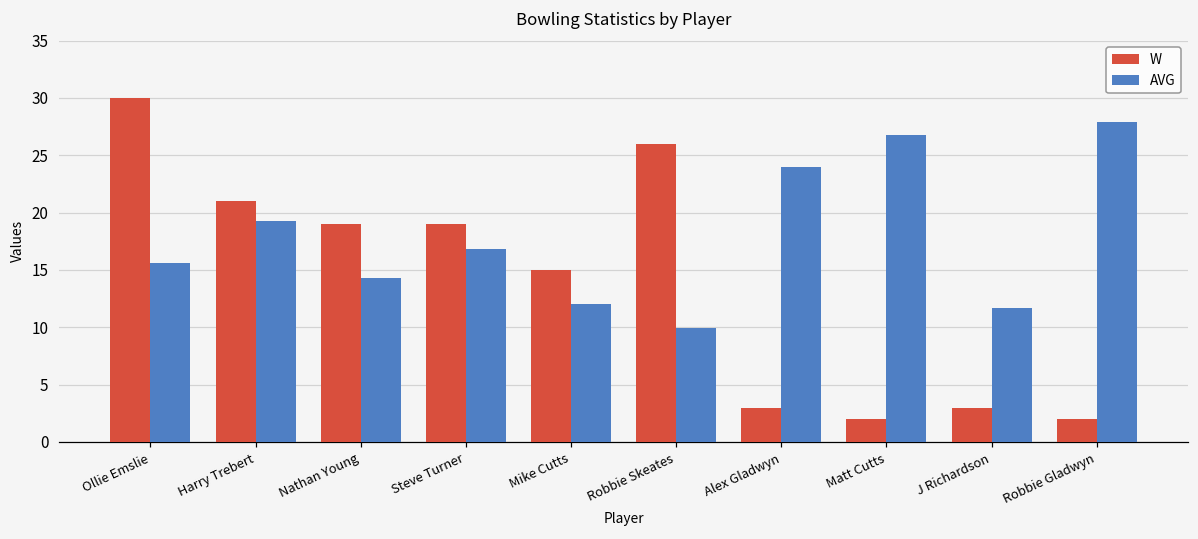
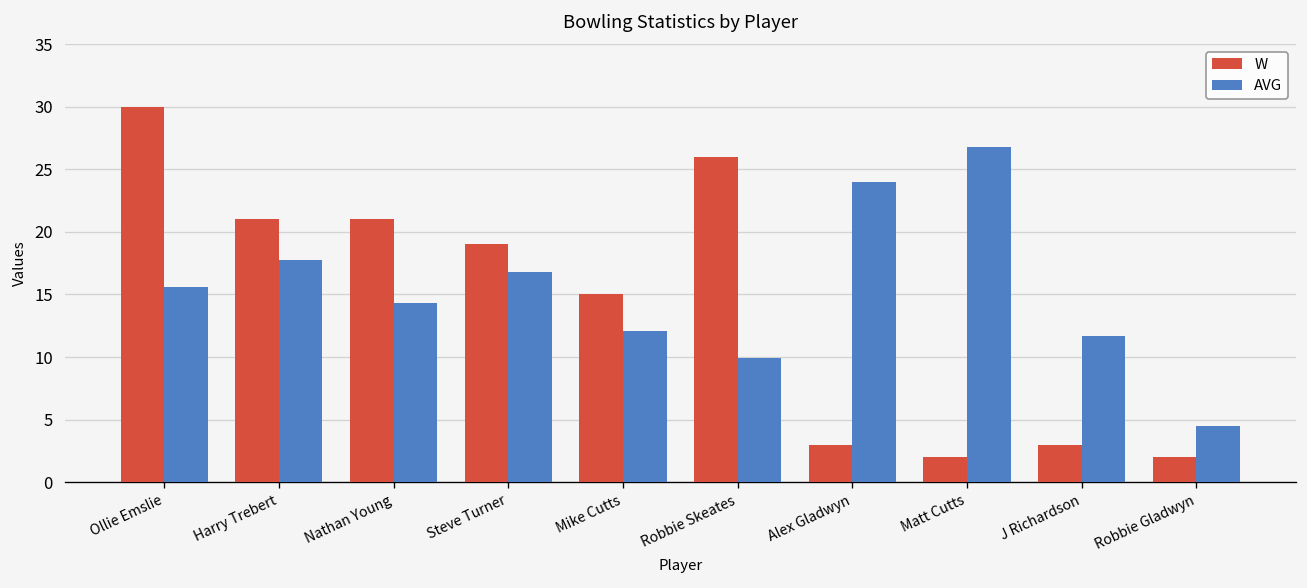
AVG, Harry Trebert: 19.3 -> 17.7
W, Nathan Young: 19 -> 21
AVG, Robbie Gladwyn: 27.9 -> 4.5
